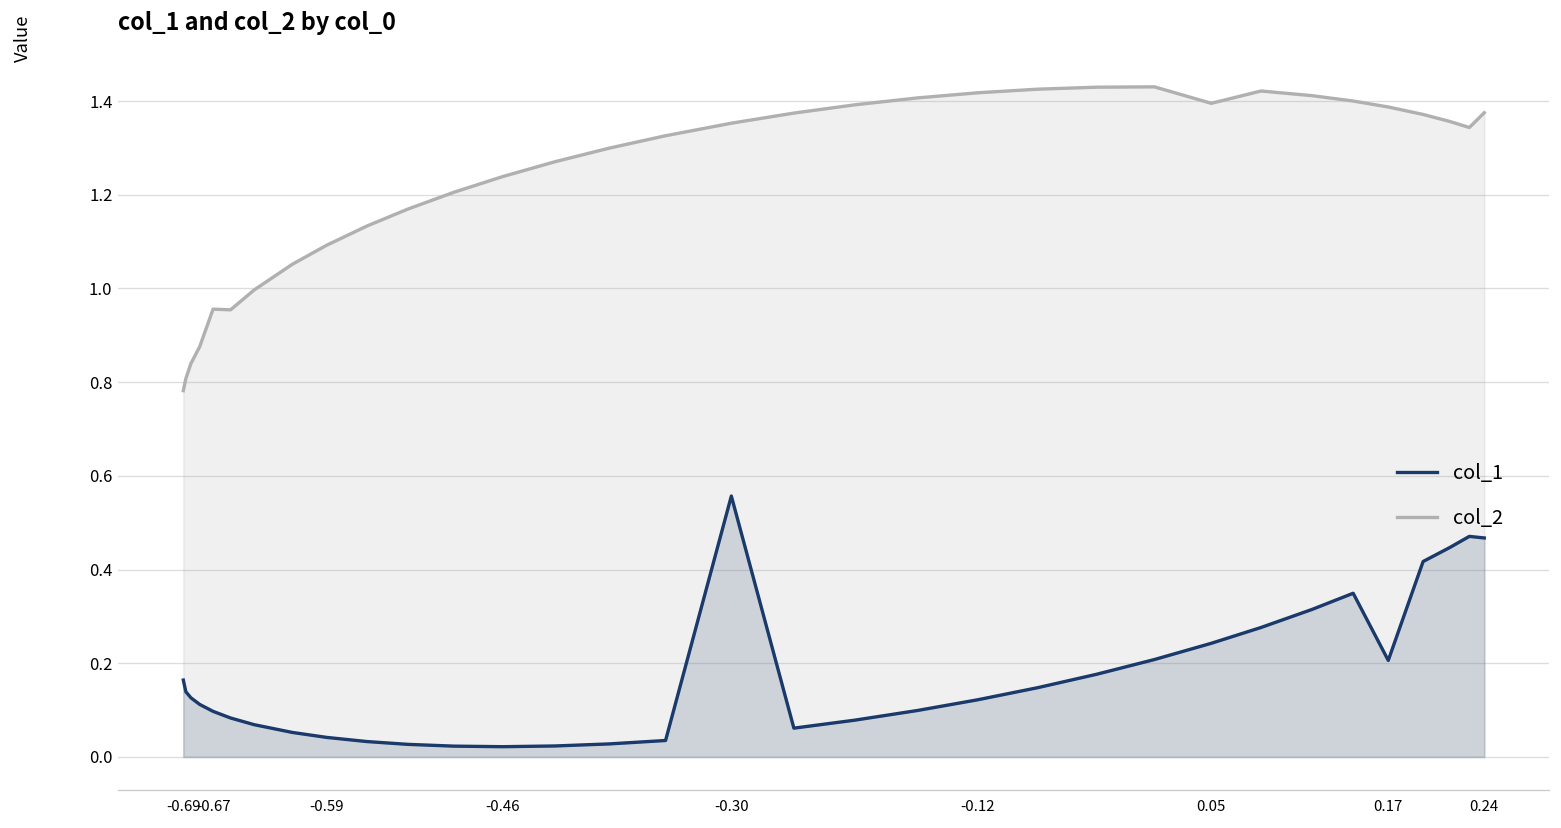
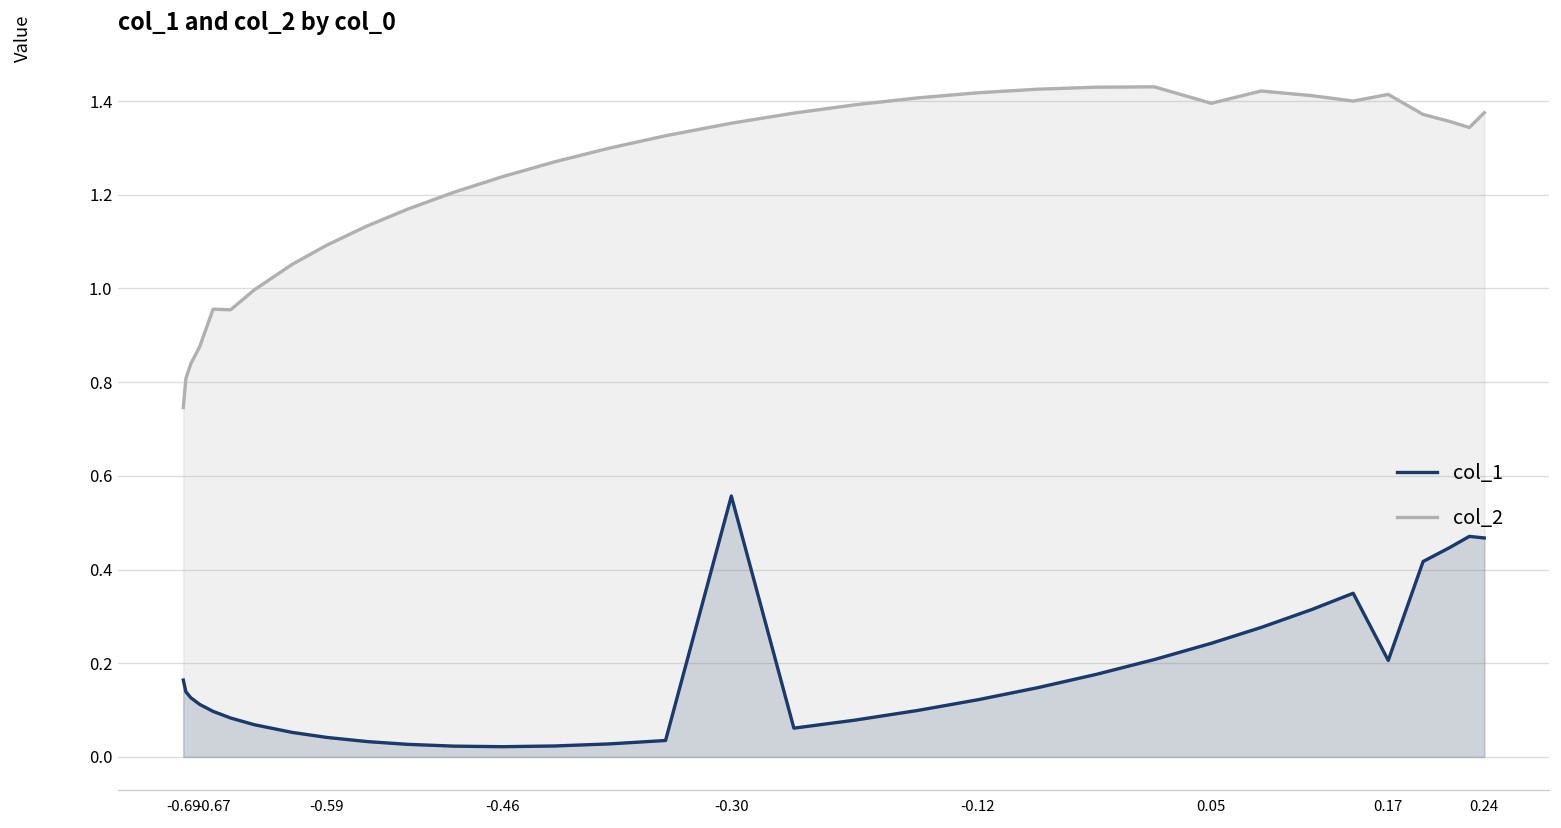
col_2, -0.69: 0.78 -> 0.75
col_2, 0.17: 1.39 -> 1.41
